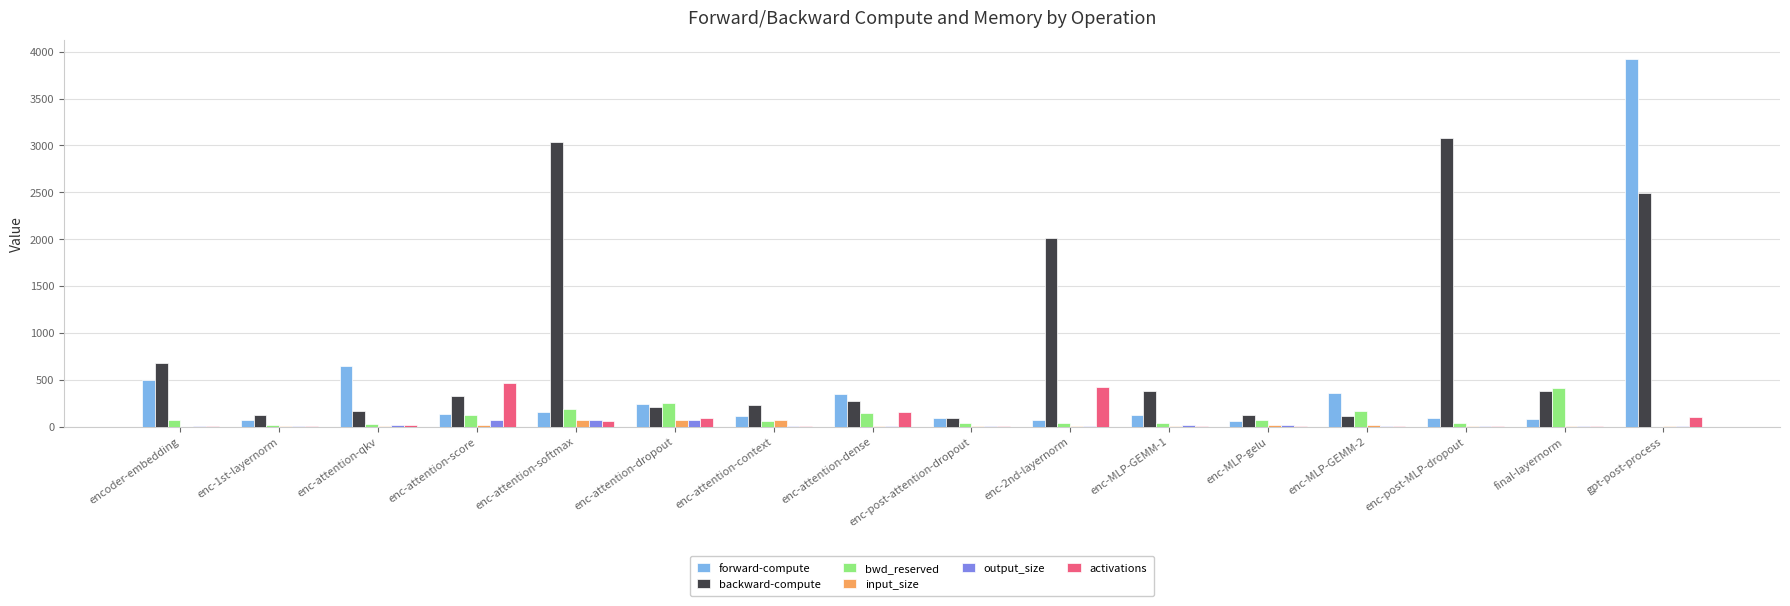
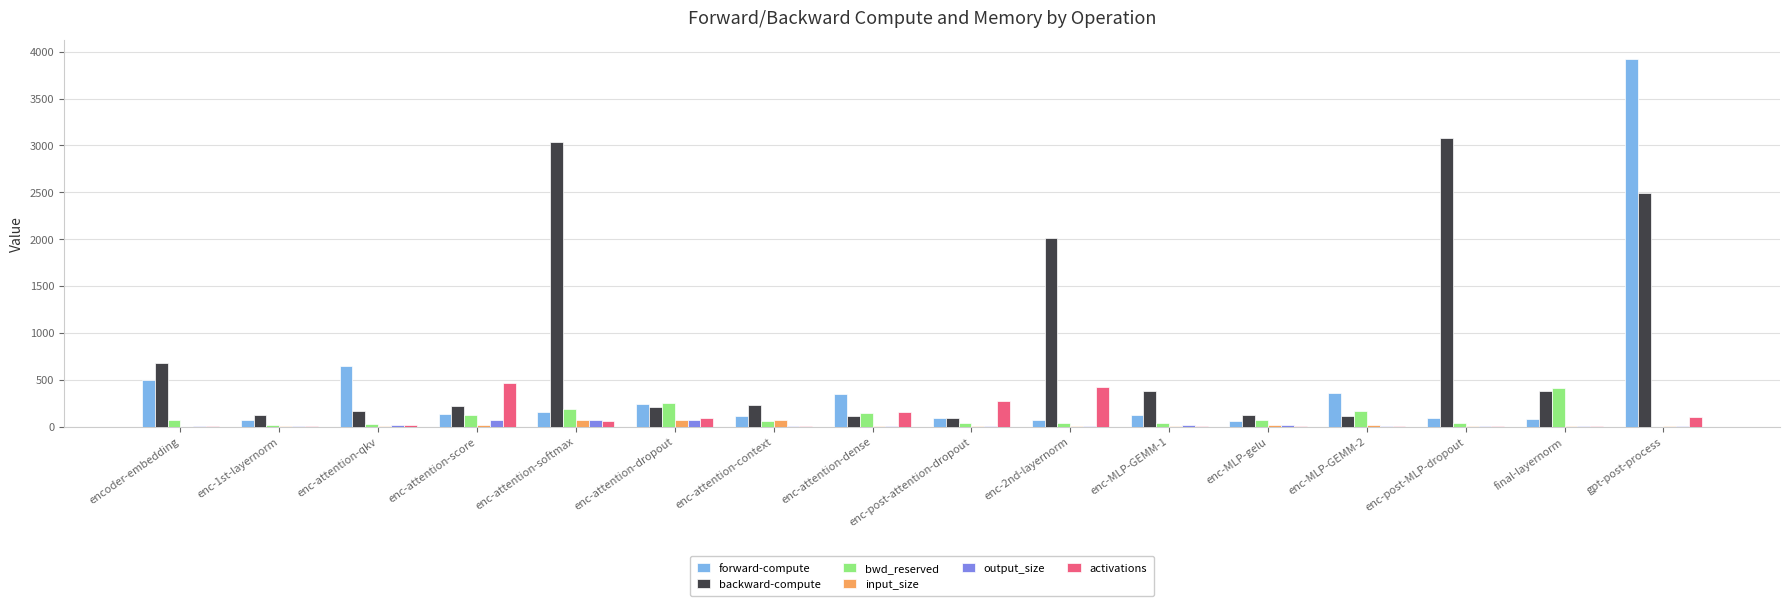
backward-compute, enc-attention-score: 300 -> 200
backward-compute, enc-attention-dense: 300 -> 100
activations, enc-post-attention-dropout: 0 -> 300
